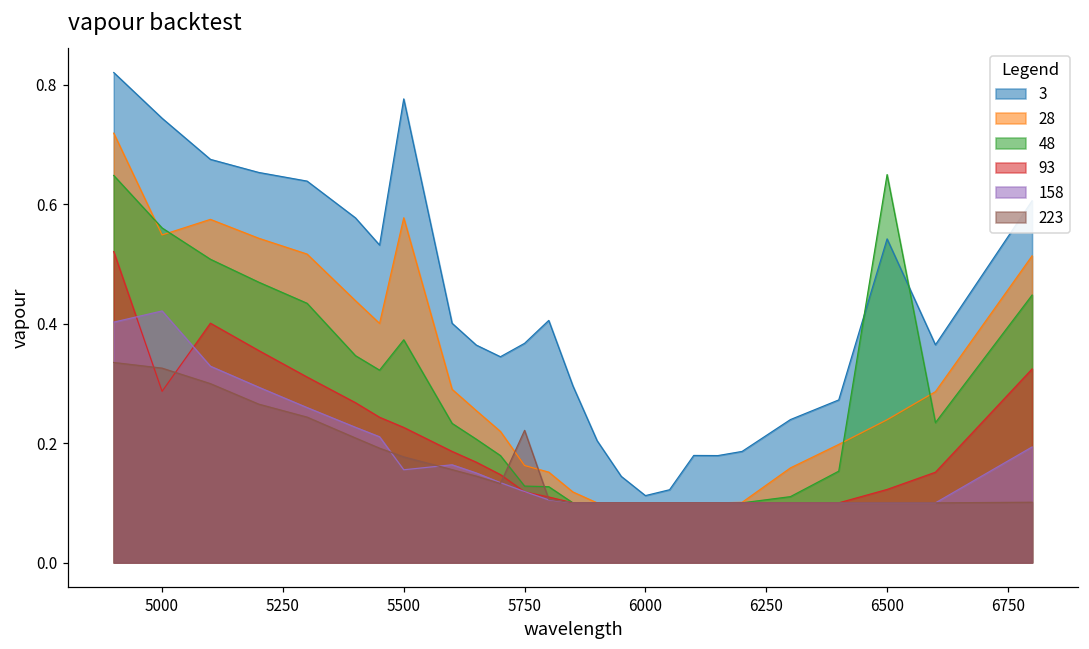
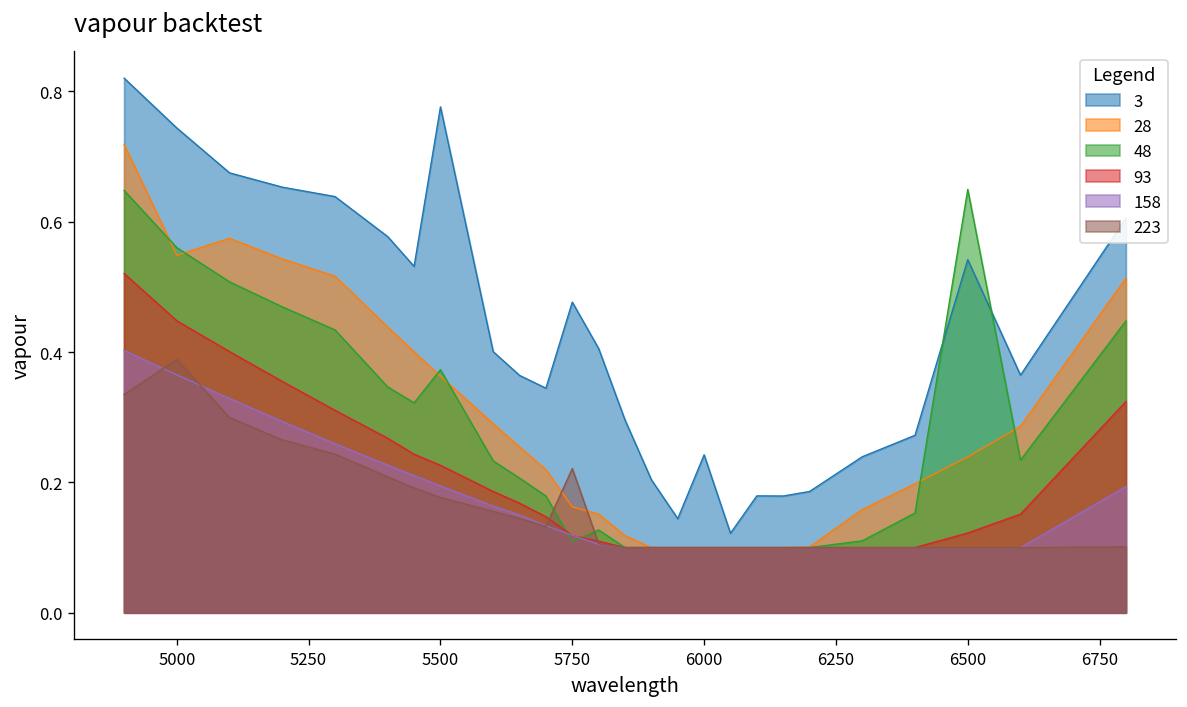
93, 5000: 0.29 -> 0.45
158, 5000: 0.42 -> 0.37
223, 5000: 0.33 -> 0.39
28, 5500: 0.58 -> 0.36
158, 5500: 0.16 -> 0.19
3, 5750: 0.37 -> 0.48
48, 5750: 0.13 -> 0.11
3, 6000: 0.11 -> 0.24
